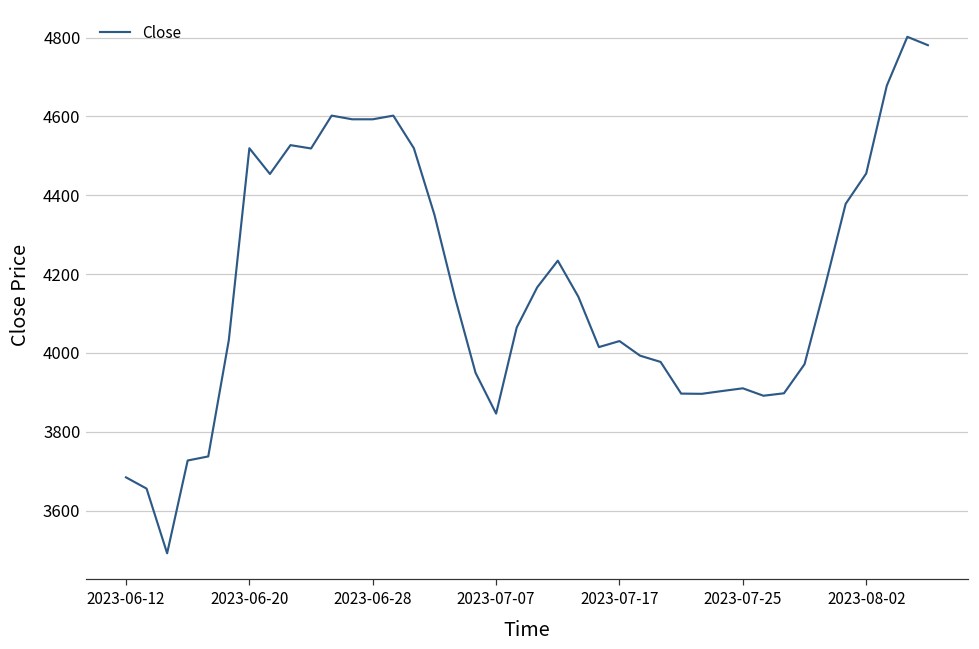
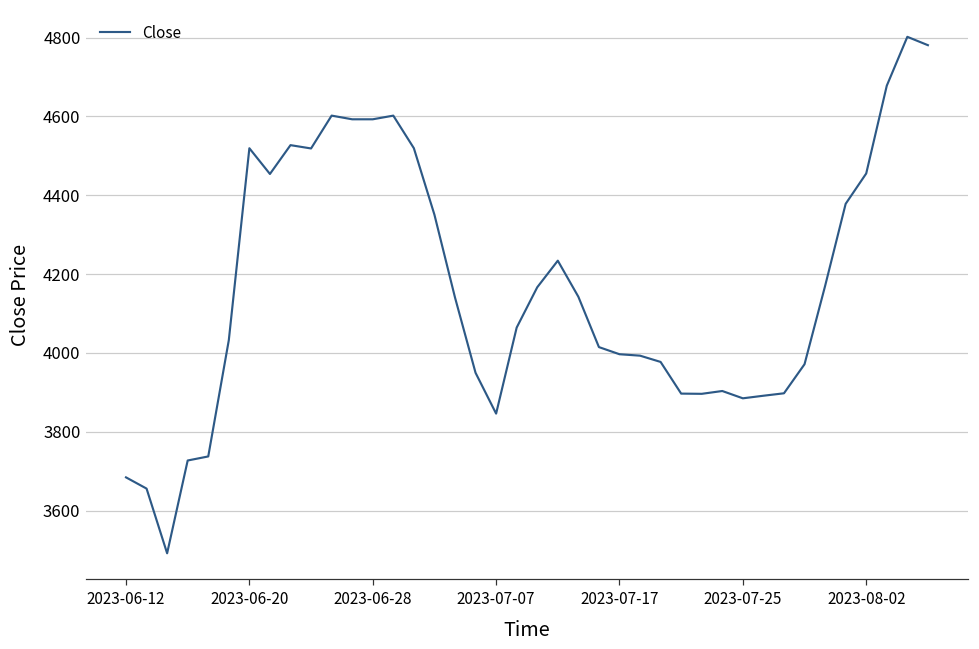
2023-07-17: 4030 -> 4000
2023-07-25: 3910 -> 3880
